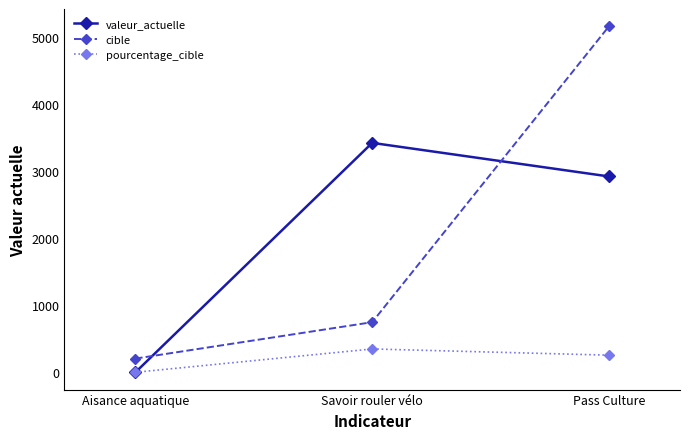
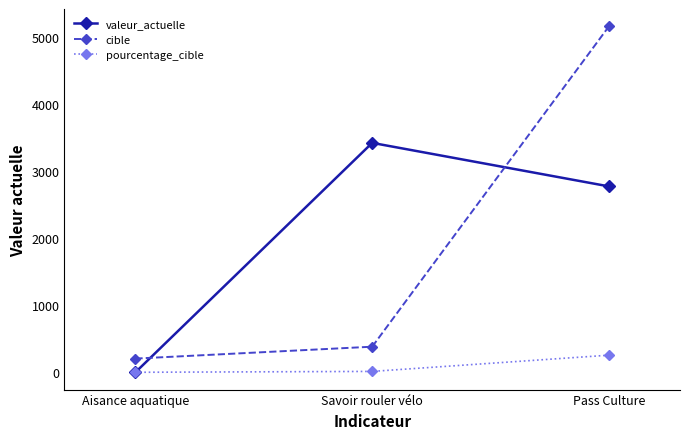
cible, Savoir rouler vélo: 700 -> 400
pourcentage_cible, Savoir rouler vélo: 300 -> 0
valeur_actuelle, Pass Culture: 2900 -> 2800
